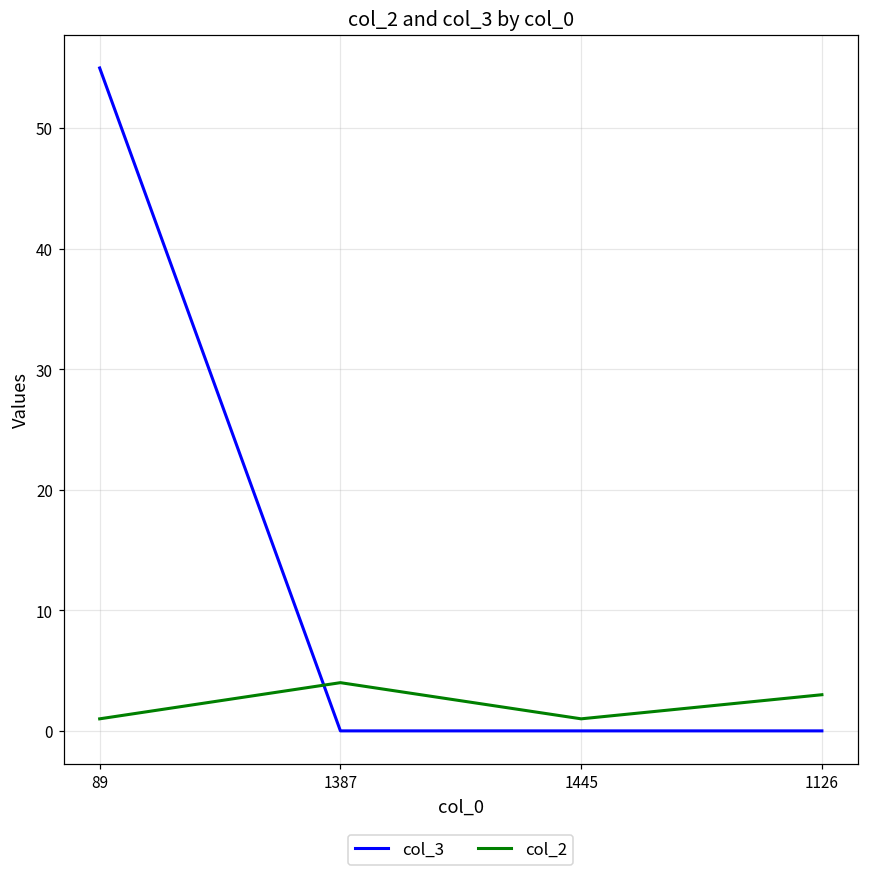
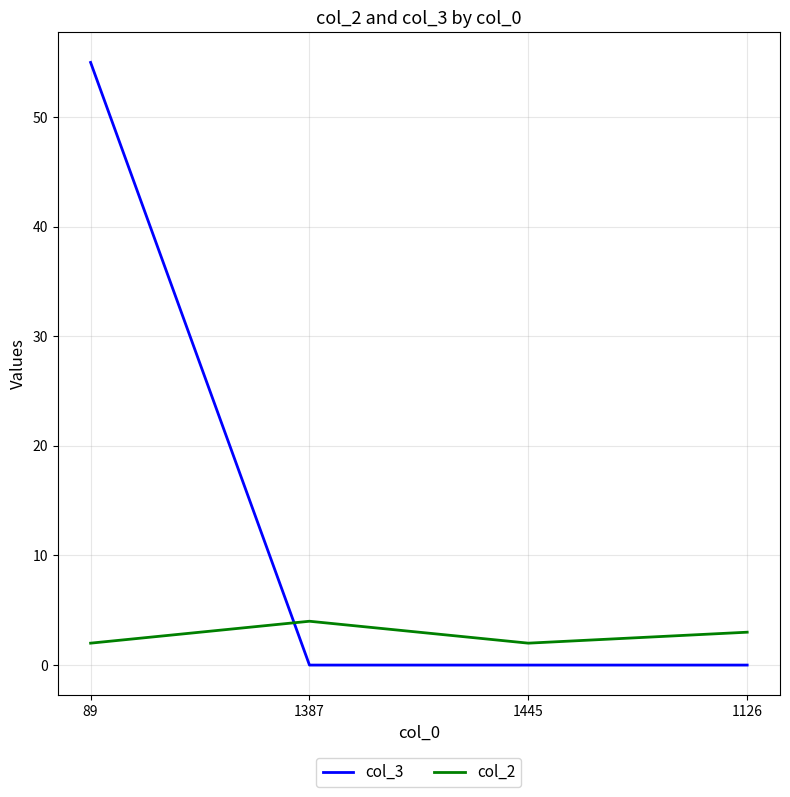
col_2, 89: 1 -> 2
col_2, 1445: 1 -> 2
